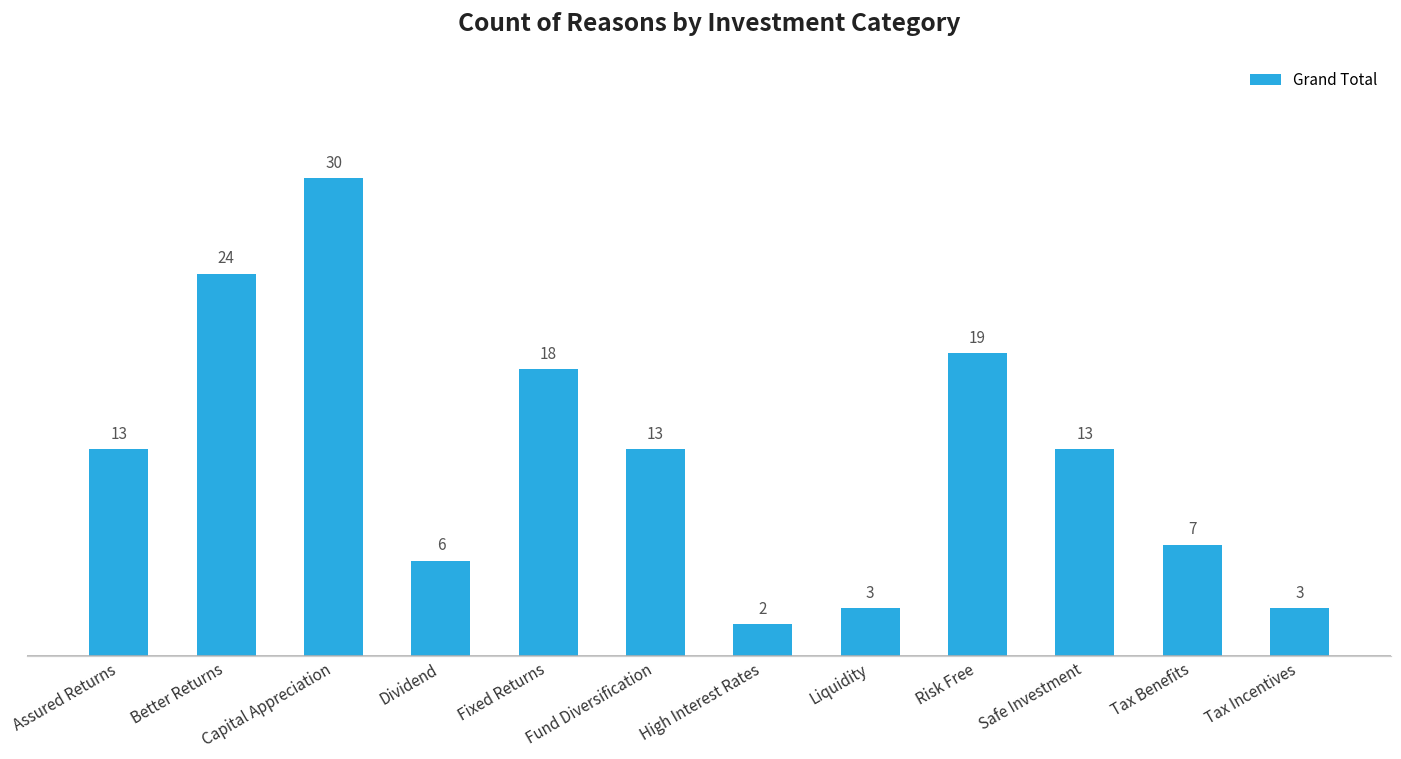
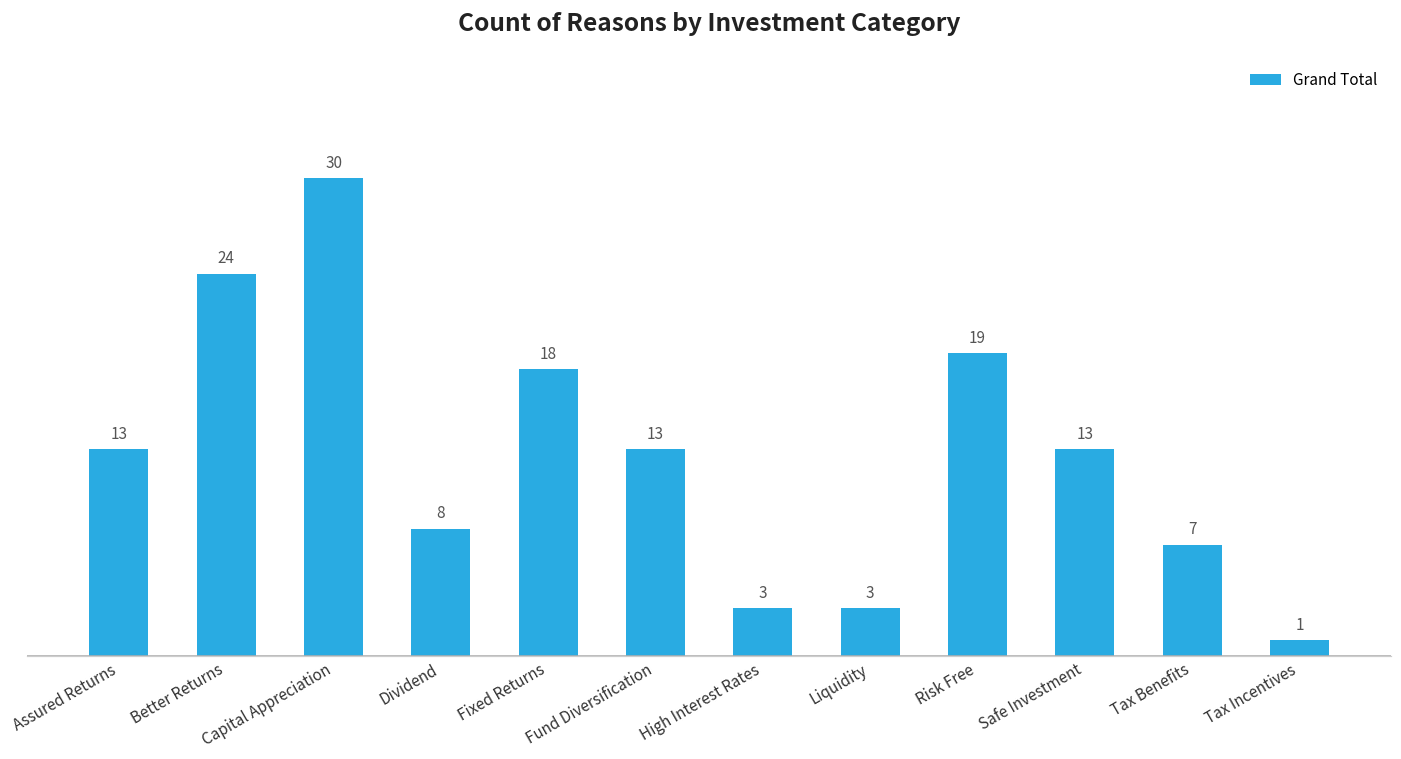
Dividend: 6 -> 8
High Interest Rates: 2 -> 3
Tax Incentives: 3 -> 1
